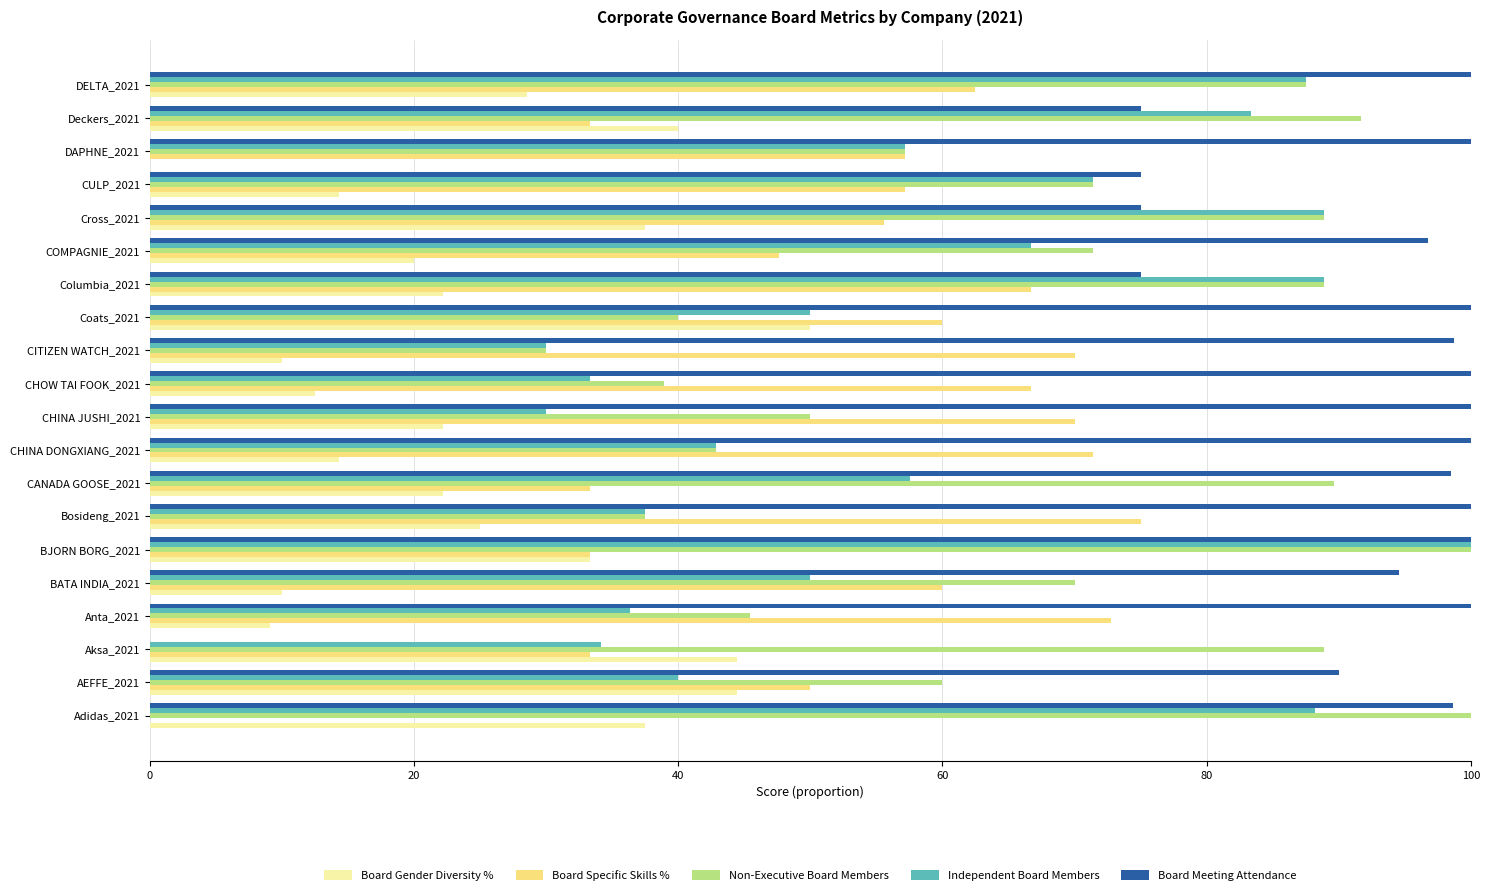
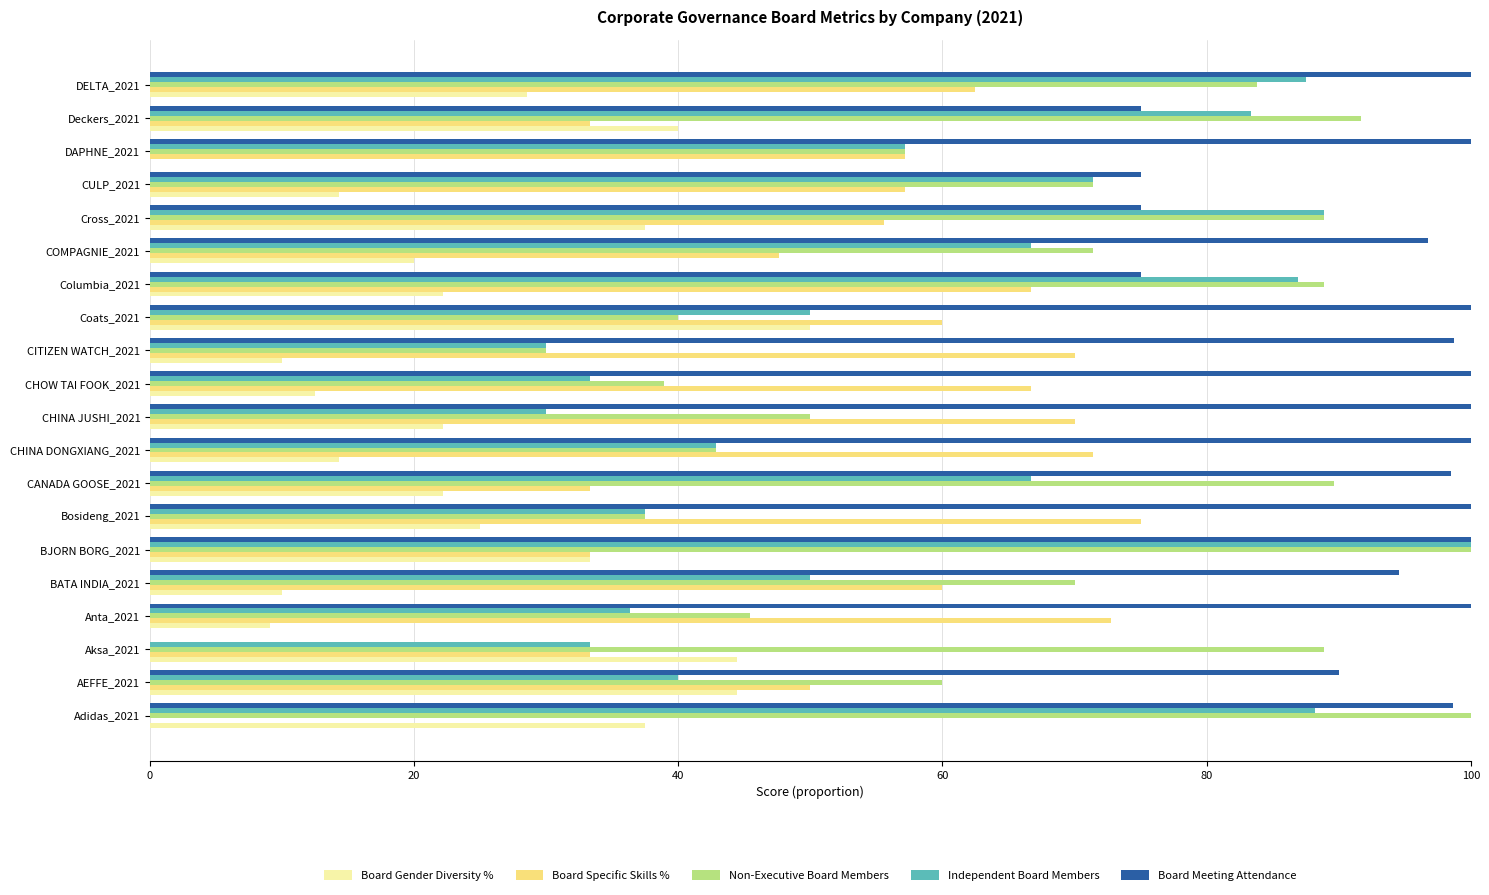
Non-Executive Board Members, DELTA_2021: 87.5 -> 83.8
Independent Board Members, Columbia_2021: 88.9 -> 87.0
Independent Board Members, CANADA GOOSE_2021: 57.6 -> 66.7
Independent Board Members, Aksa_2021: 34.1 -> 33.3
